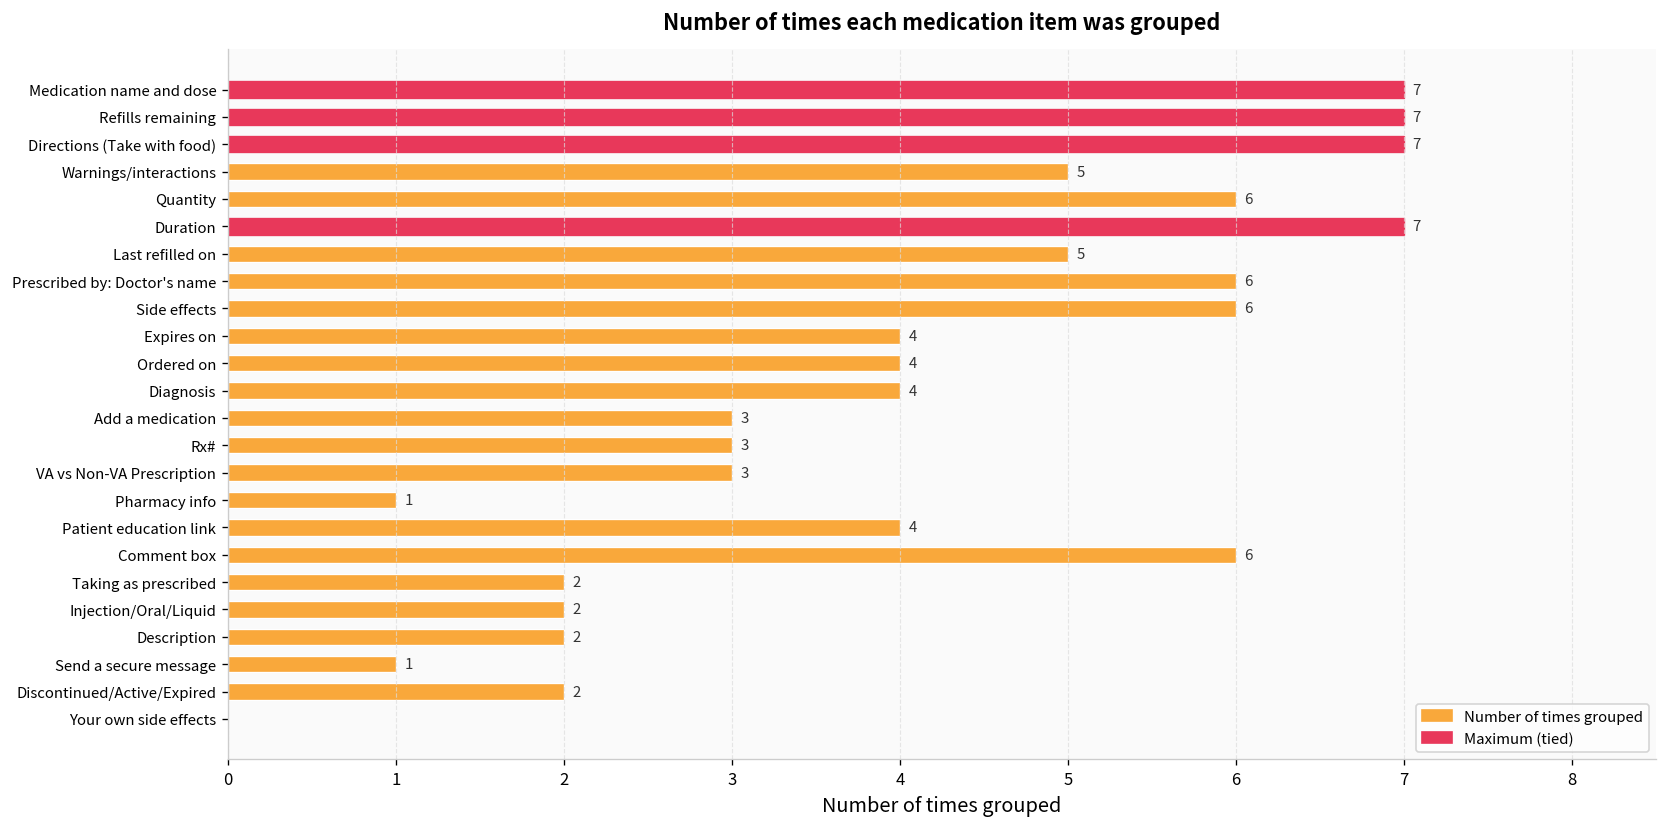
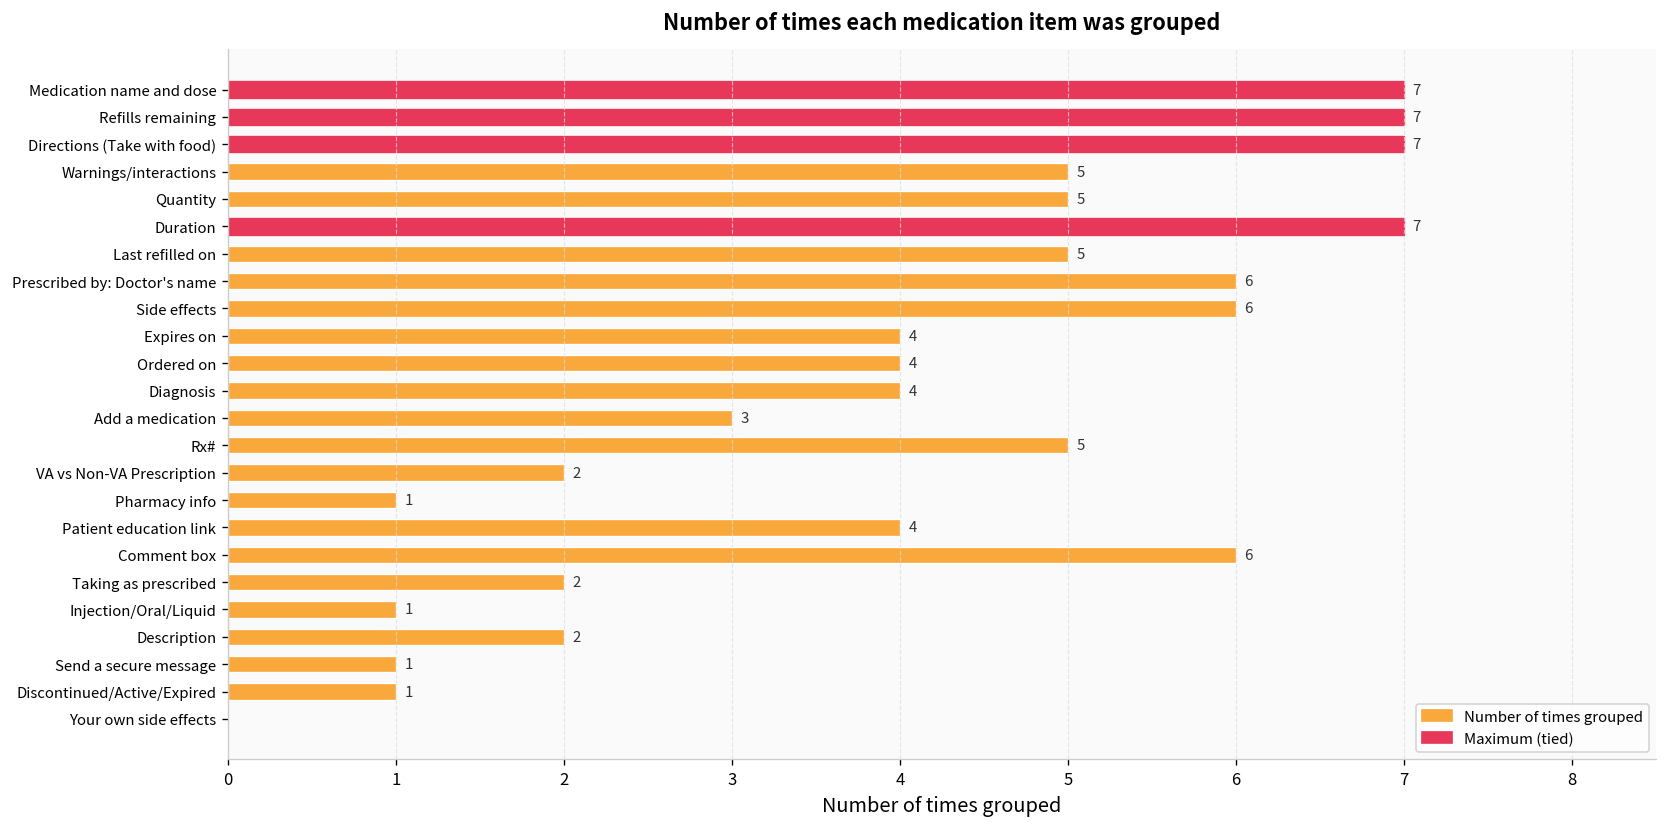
Quantity: 6 -> 5
Rx#: 3 -> 5
VA vs Non-VA Prescription: 3 -> 2
Injection/Oral/Liquid: 2 -> 1
Discontinued/Active/Expired: 2 -> 1
